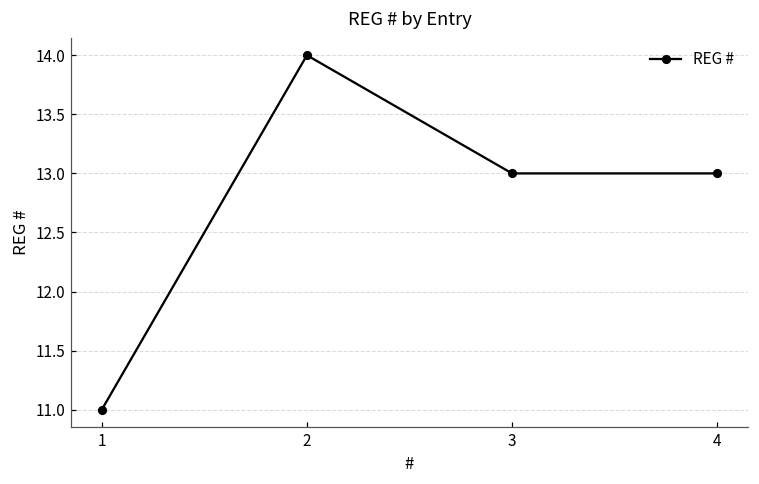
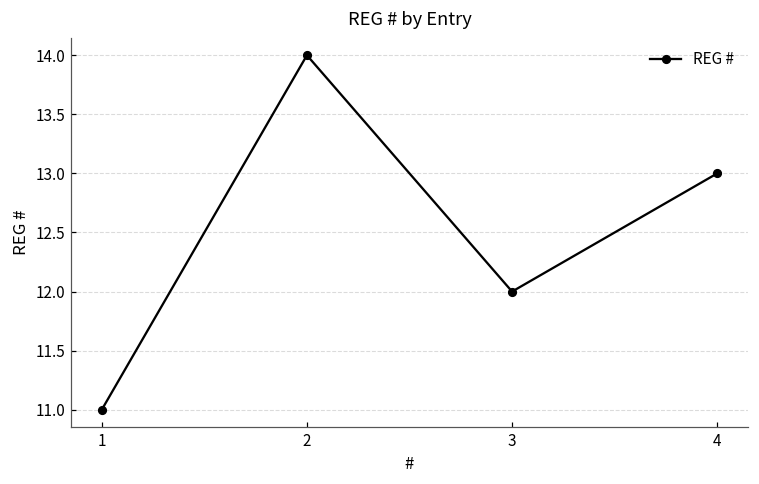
3: 13 -> 12
